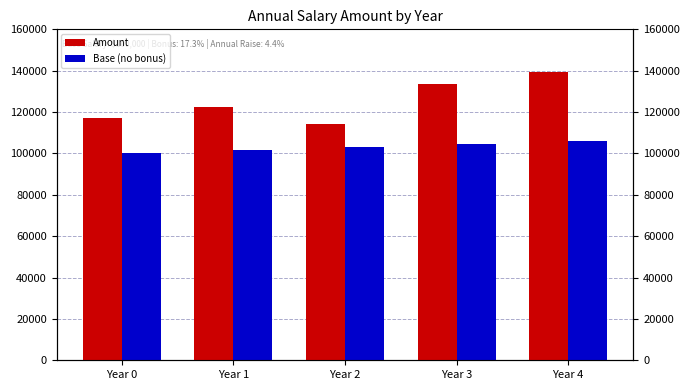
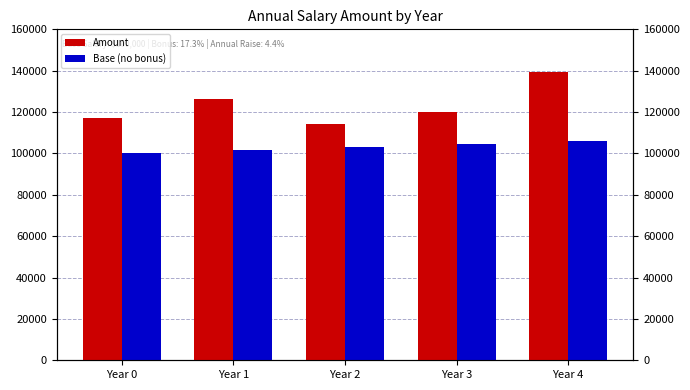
Amount, Year 1: 122000 -> 126000
Amount, Year 3: 133000 -> 120000
